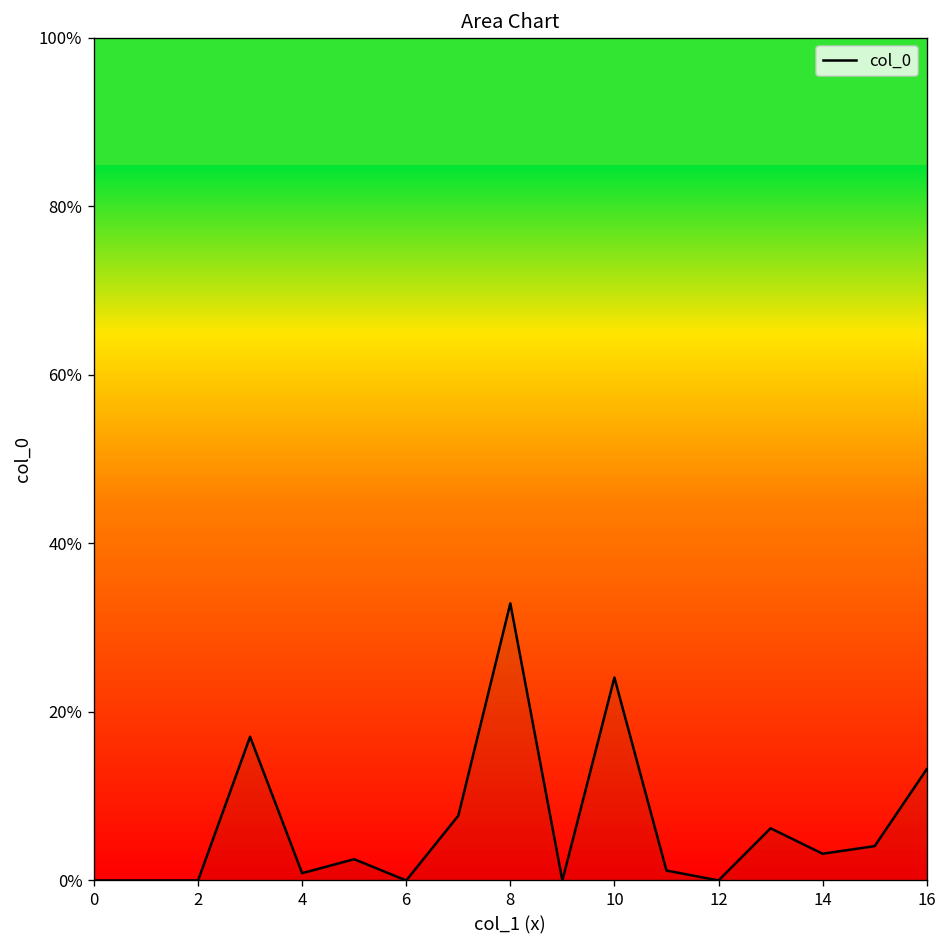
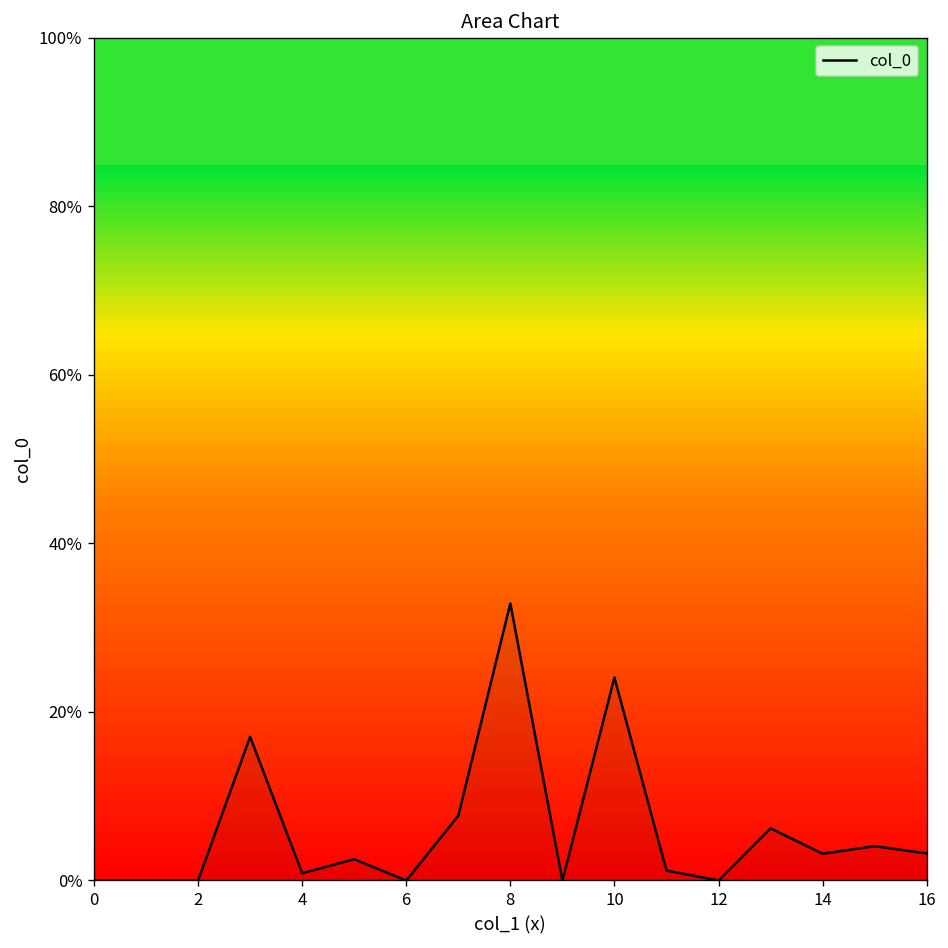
16: 13% -> 3%
